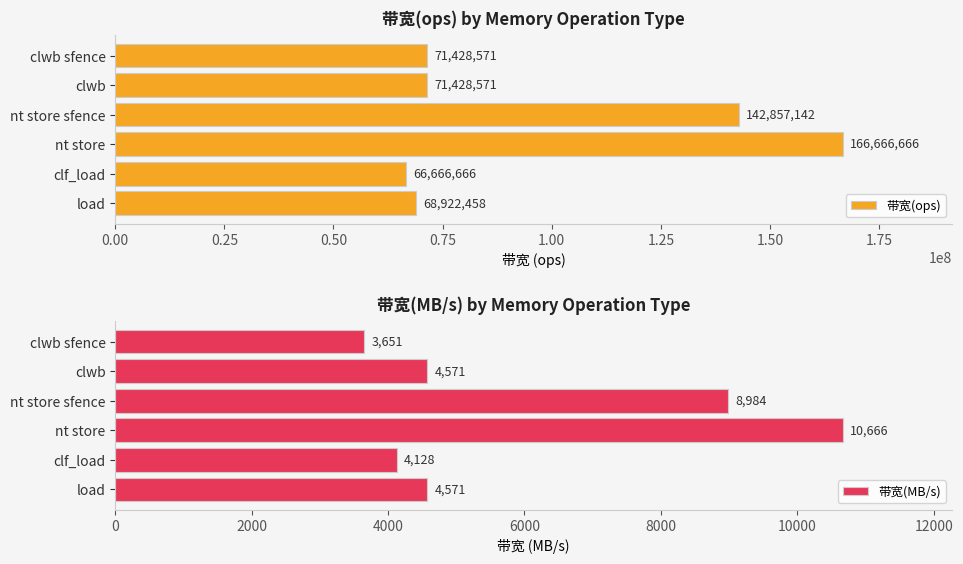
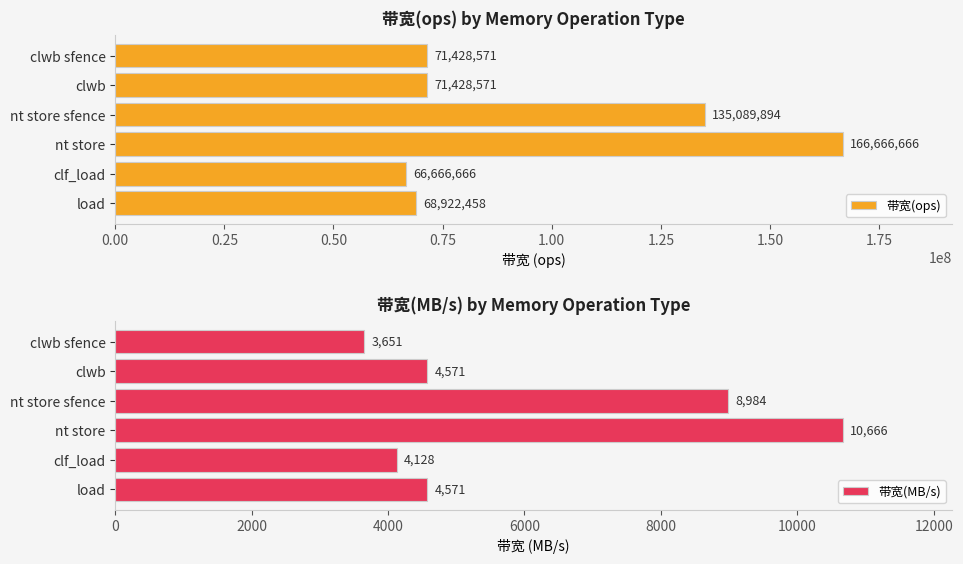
带宽(ops) by Memory Operation Type, nt store sfence: 142,857,142 -> 135,089,894
